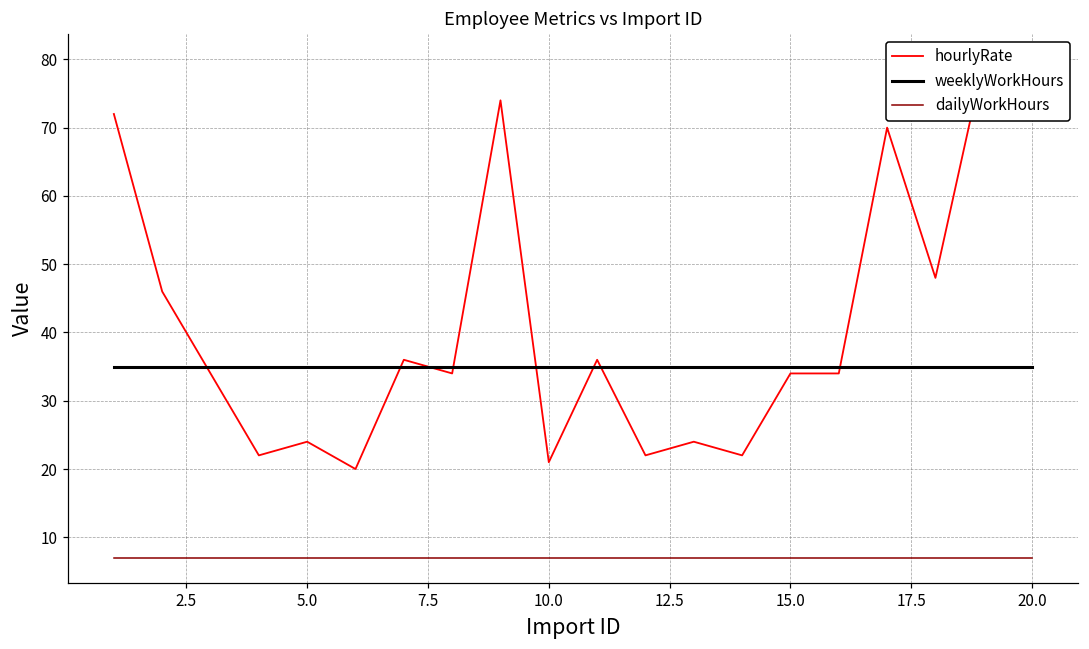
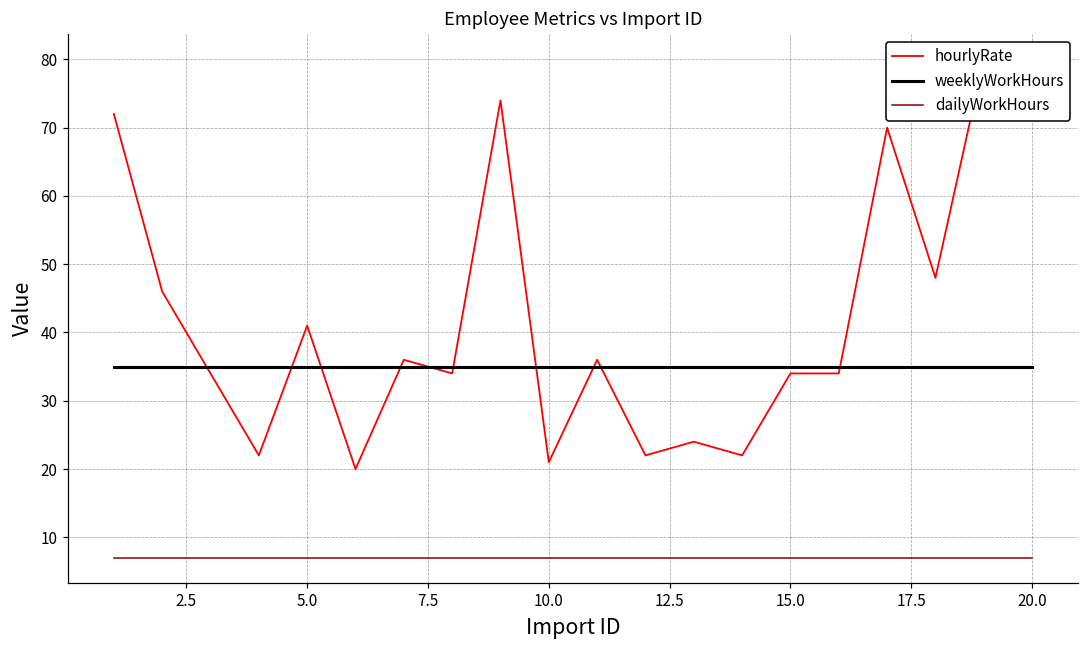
hourlyRate, 5.0: 24 -> 41
